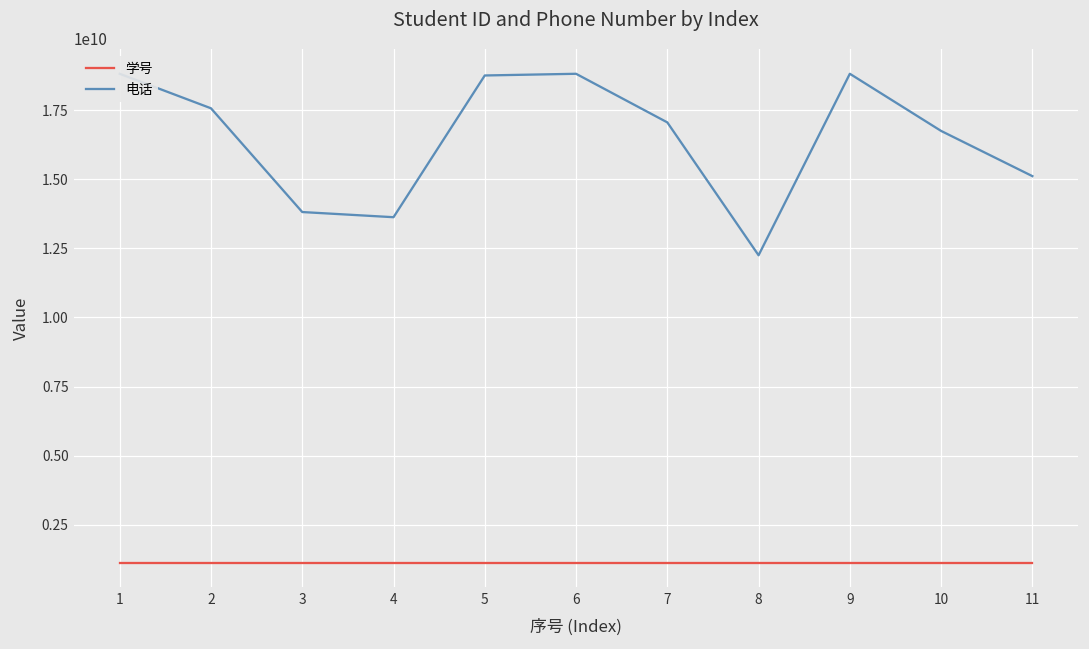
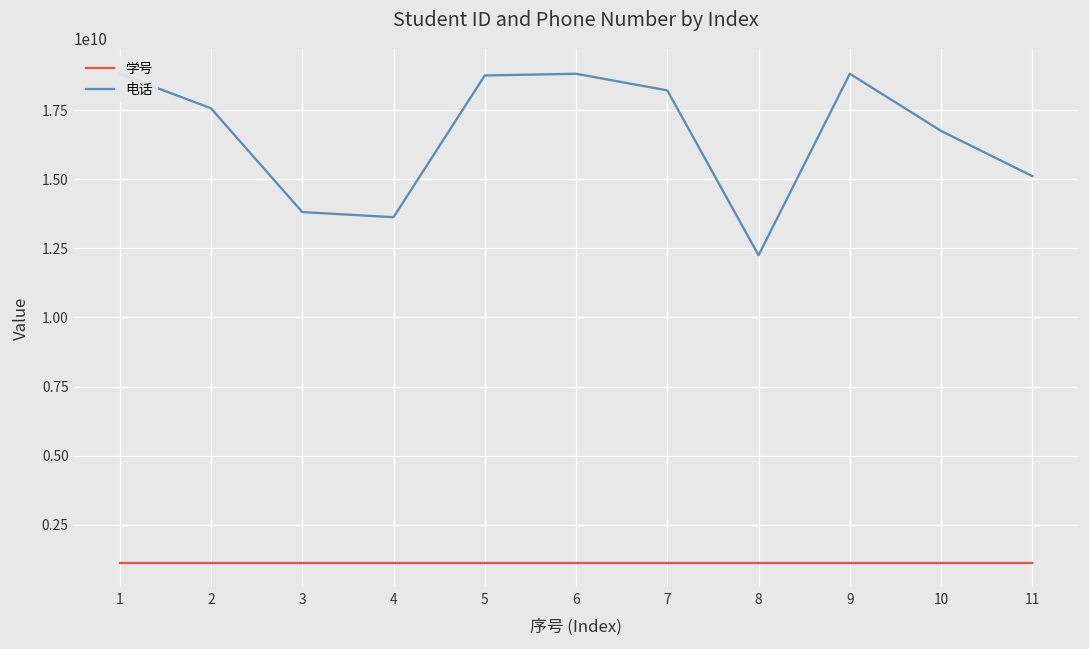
电话, 7: 17100000000 -> 18200000000
